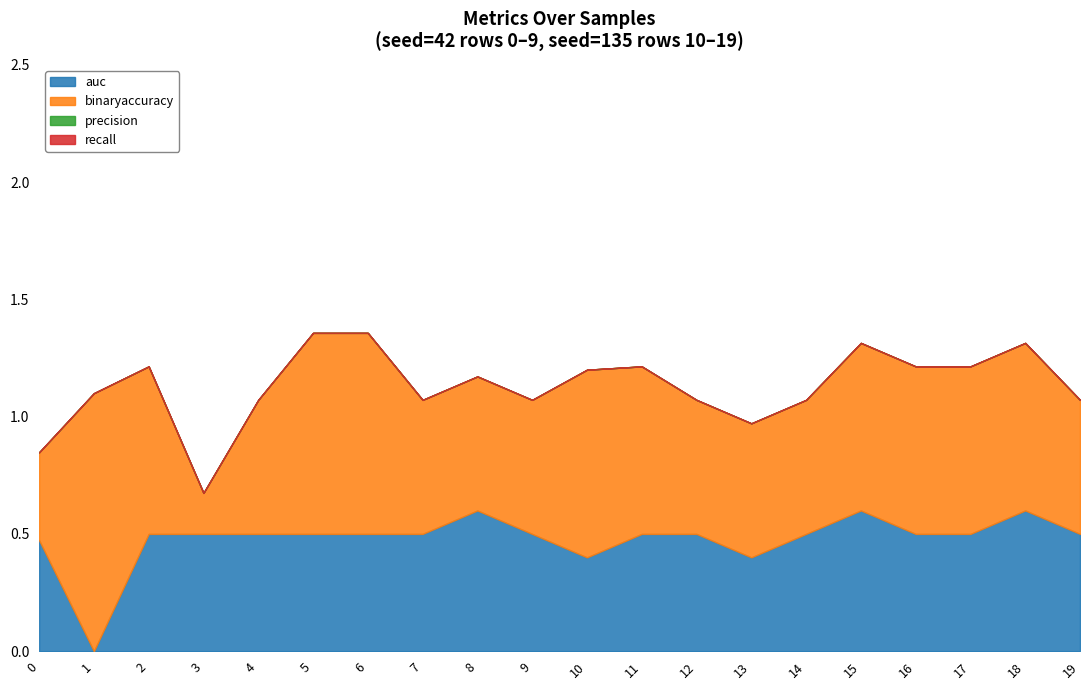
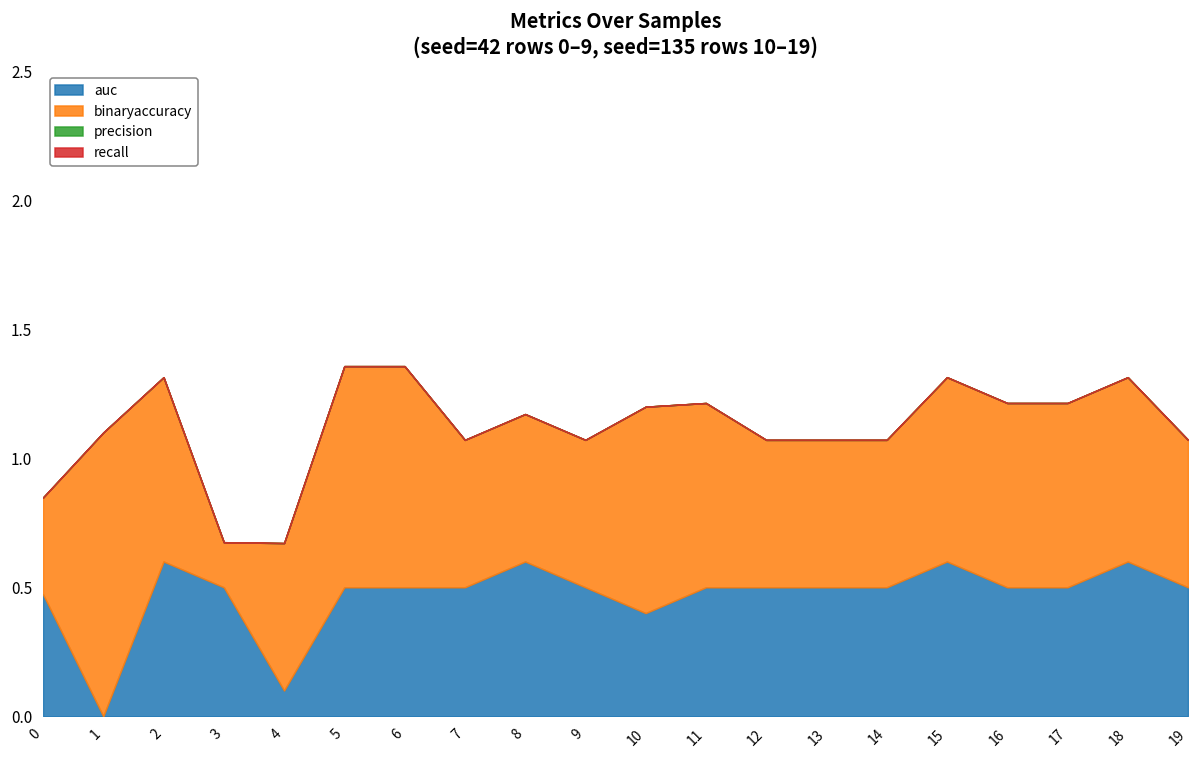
auc, 2: 0.5 -> 0.6
auc, 4: 0.5 -> 0.1
auc, 13: 0.4 -> 0.5
